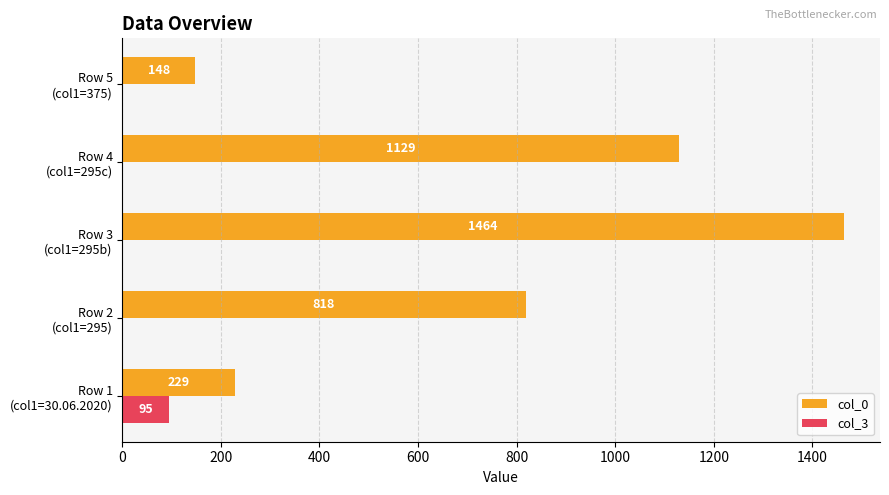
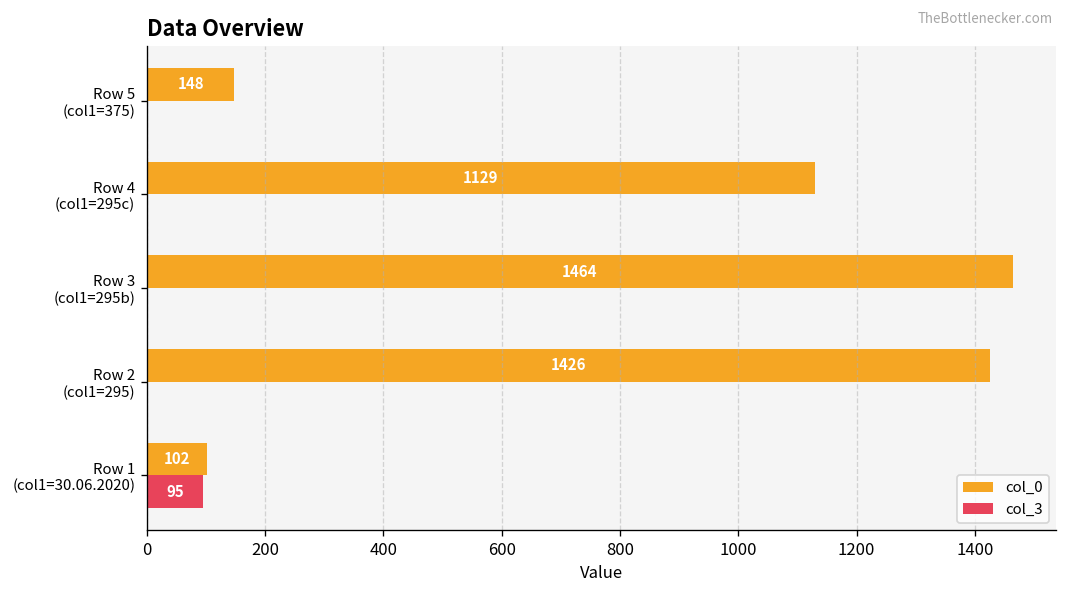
col_0, Row 2 (col1=295): 818 -> 1426
col_0, Row 1 (col1=30.06.2020): 229 -> 102
